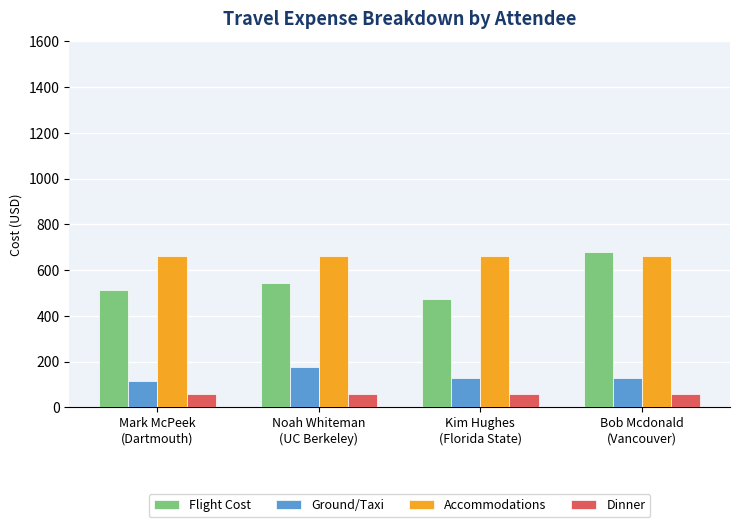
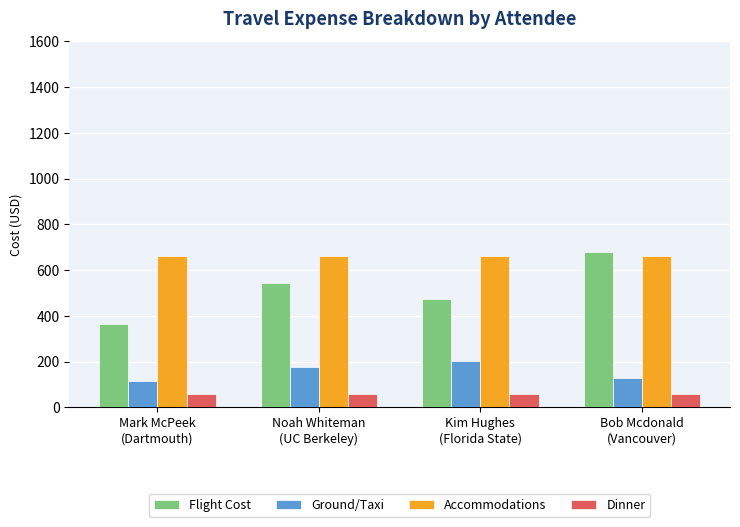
Flight Cost, Mark McPeek (Dartmouth): 510 -> 370
Ground/Taxi, Kim Hughes (Florida State): 130 -> 200
